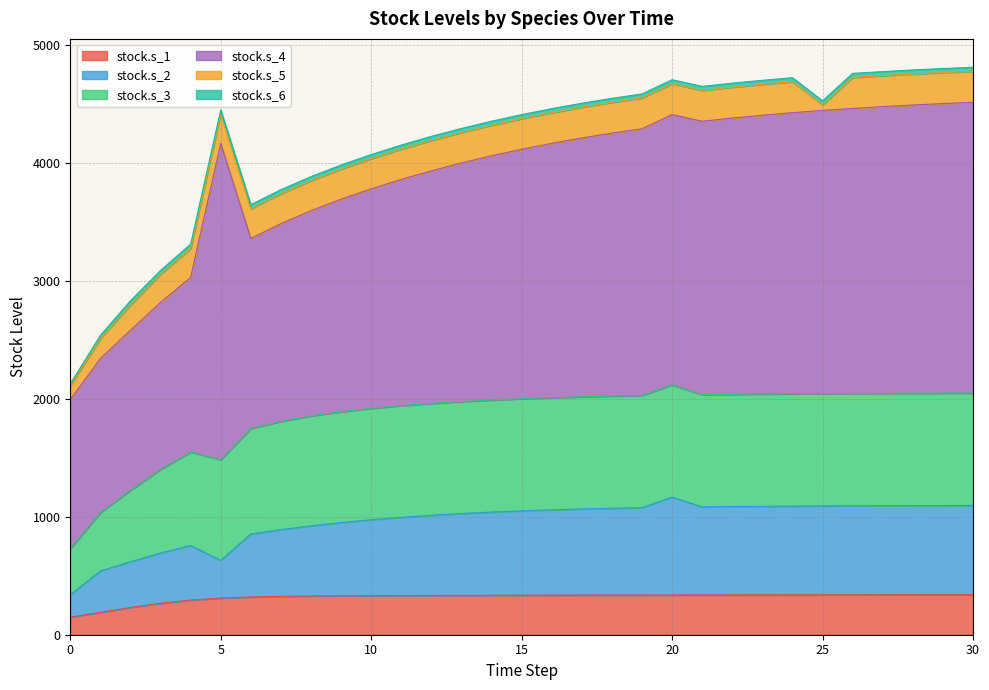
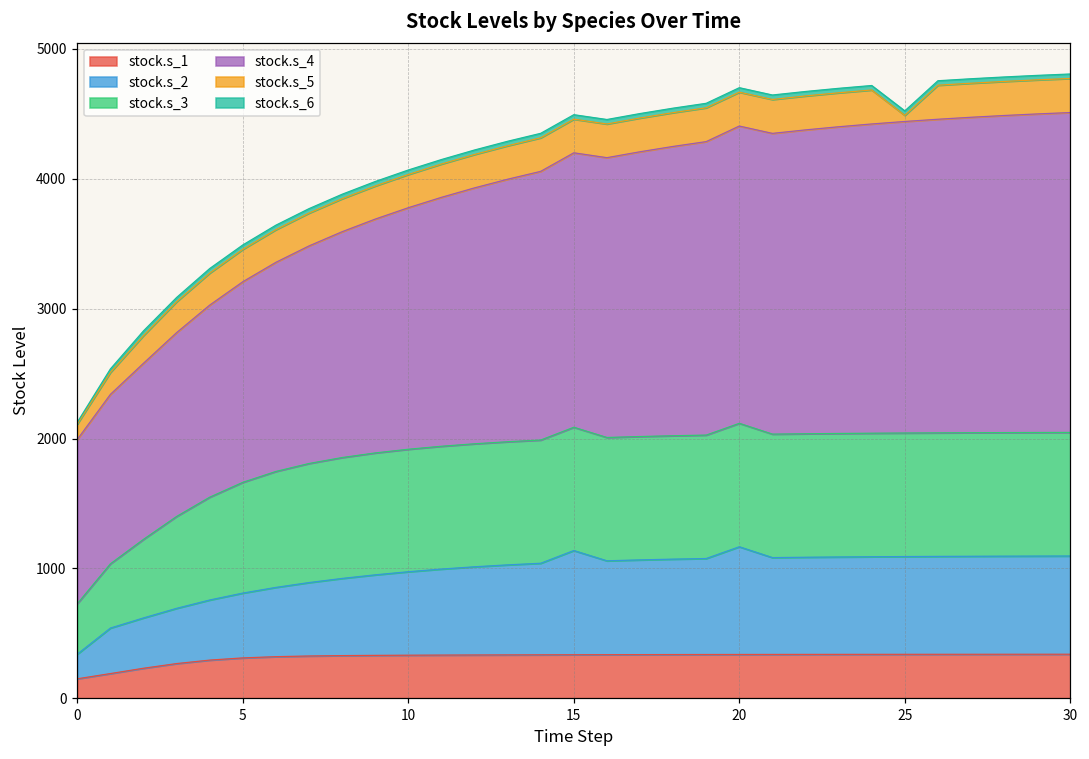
stock.s_2, 5: 320 -> 500
stock.s_4, 5: 2680 -> 1540
stock.s_2, 15: 710 -> 800
